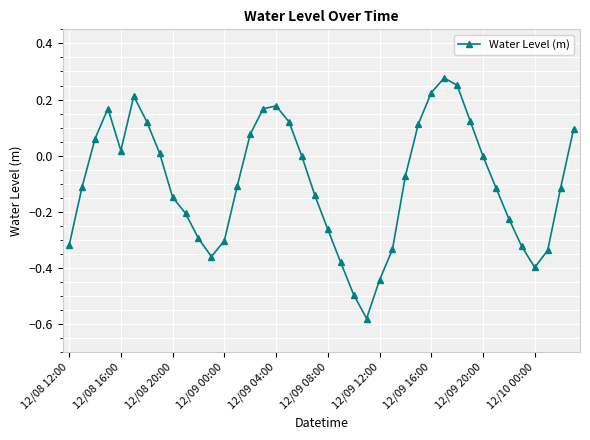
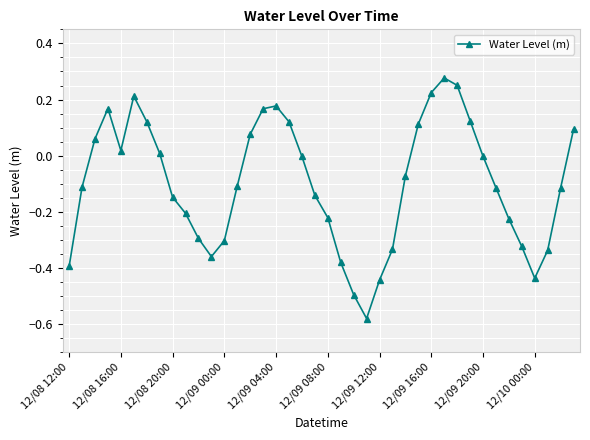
12/08 12:00: -0.32 -> -0.39
12/09 08:00: -0.26 -> -0.22
12/10 00:00: -0.40 -> -0.44
